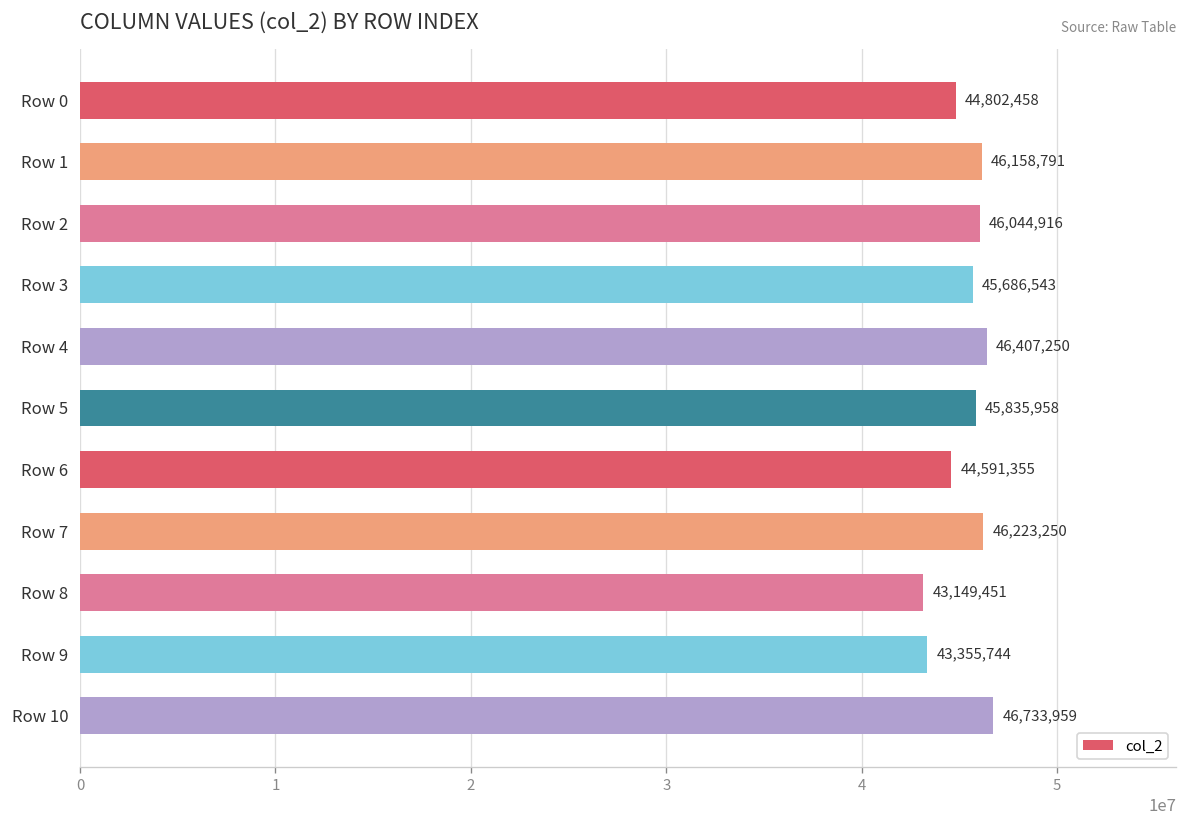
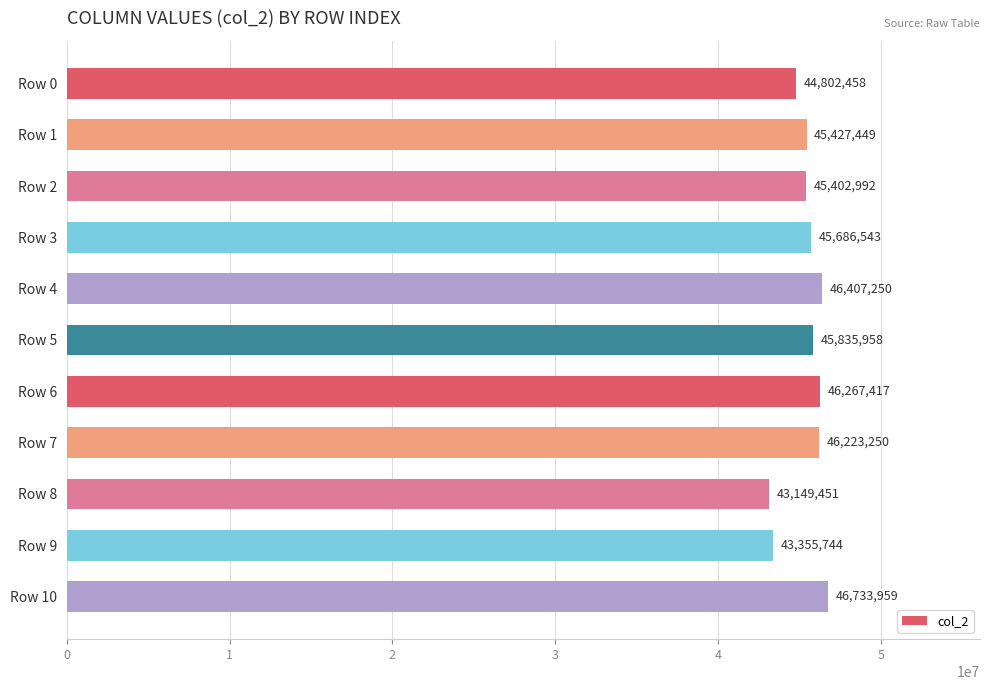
Row 1: 46,158,791 -> 45,427,449
Row 2: 46,044,916 -> 45,402,992
Row 6: 44,591,355 -> 46,267,417
